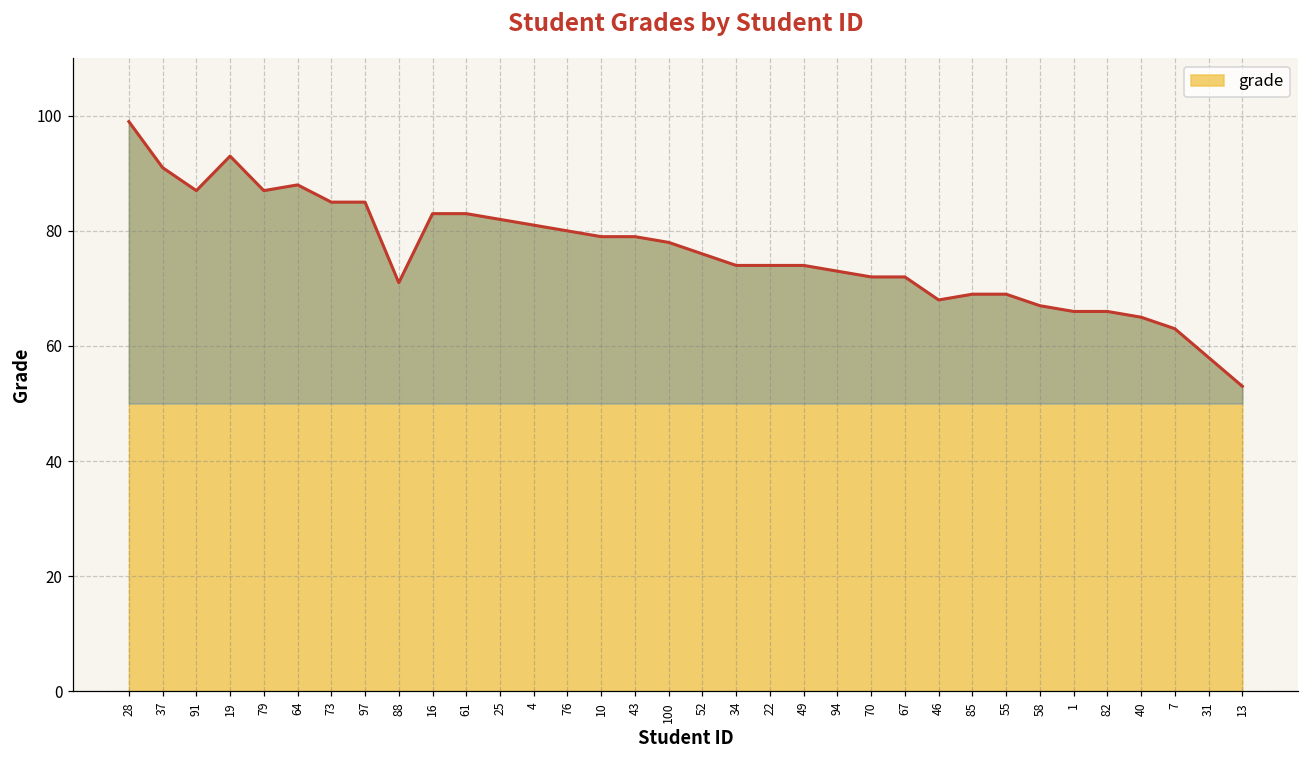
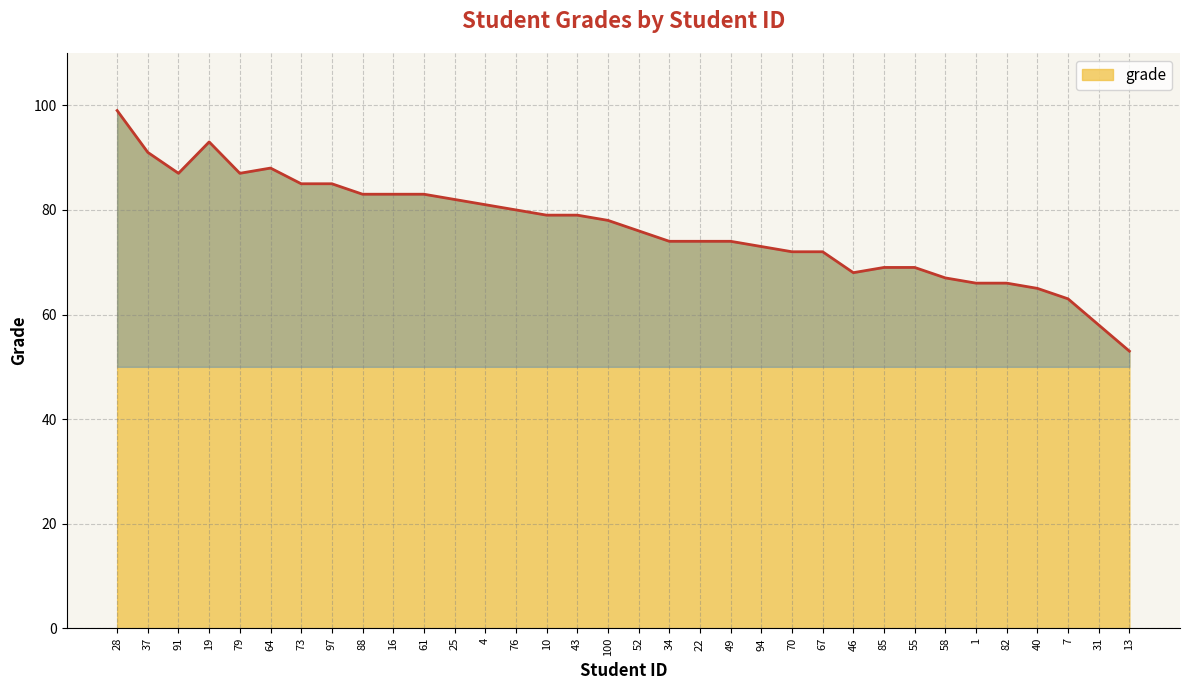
88: 71 -> 83
